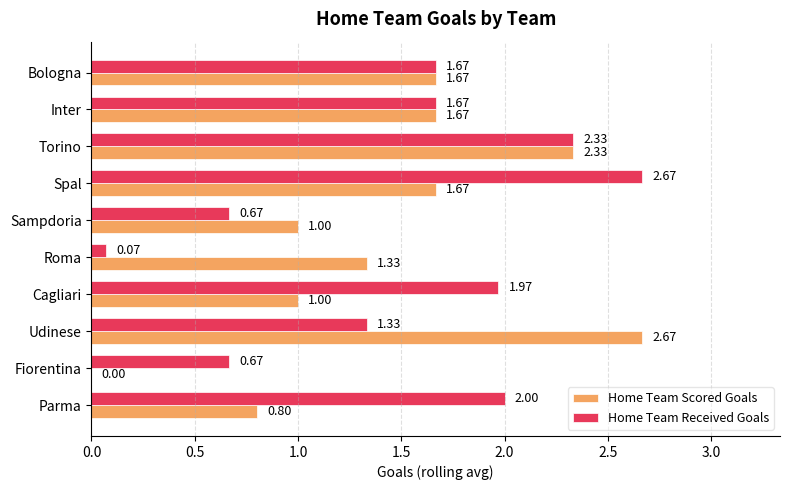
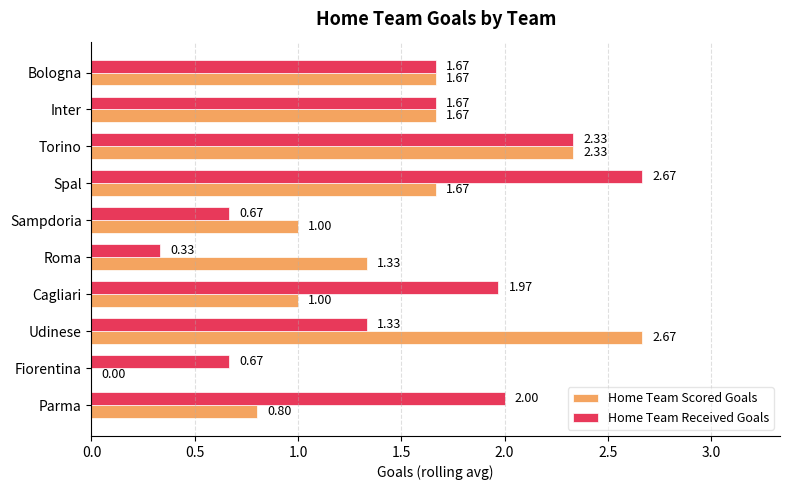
Home Team Received Goals, Roma: 0.07 -> 0.33
